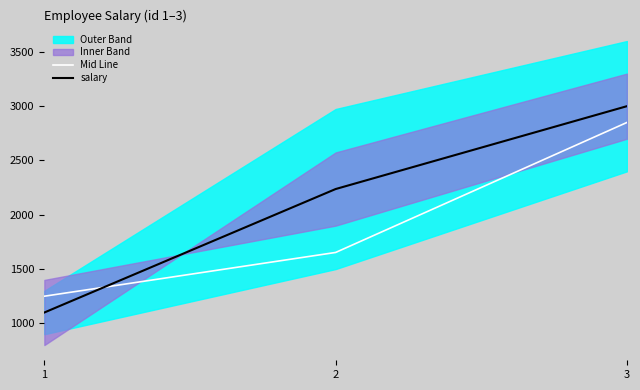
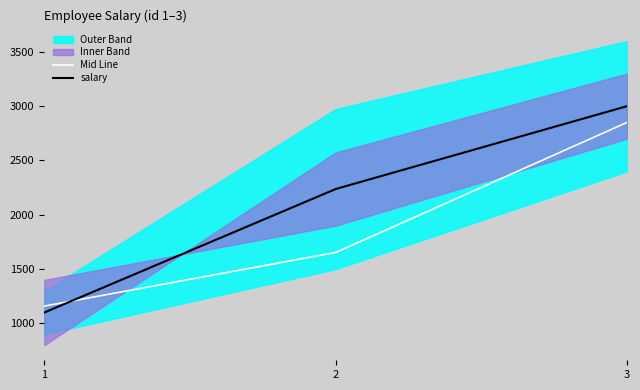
Mid Line, 1: 1250 -> 1160
